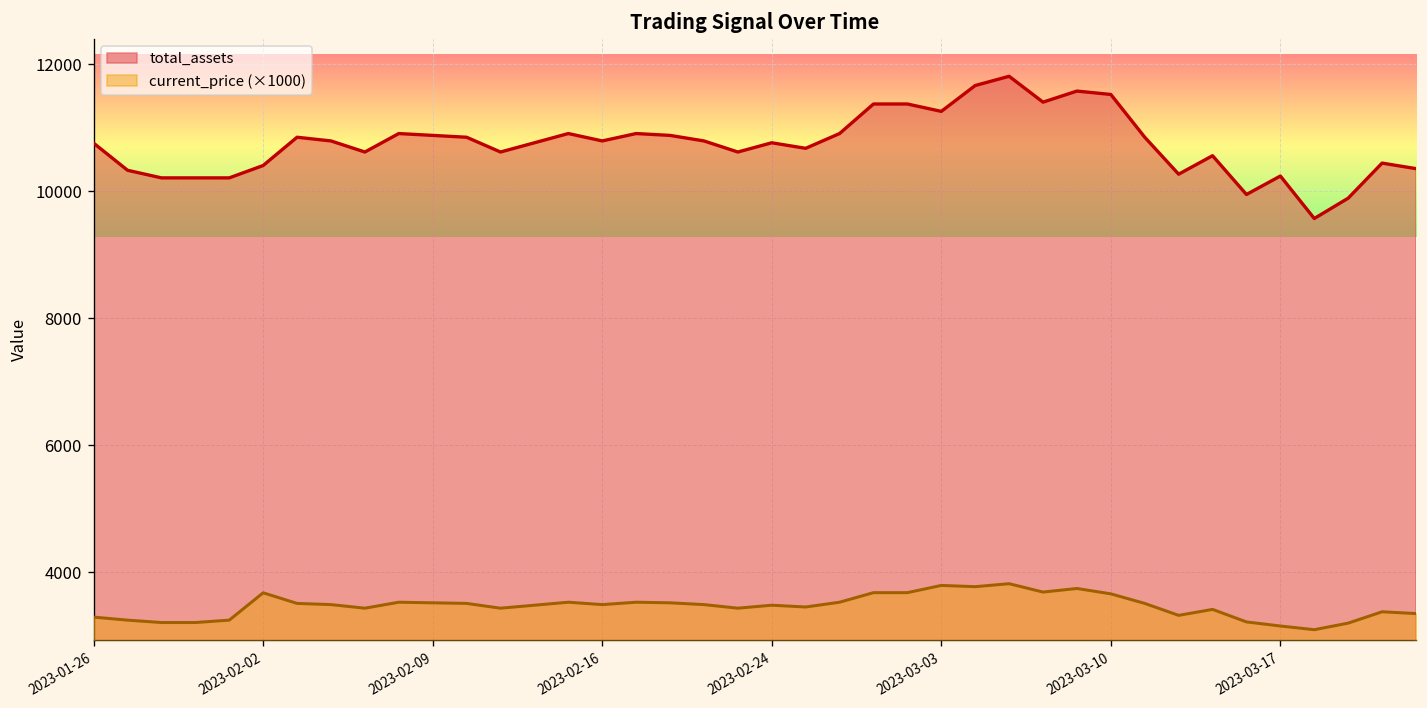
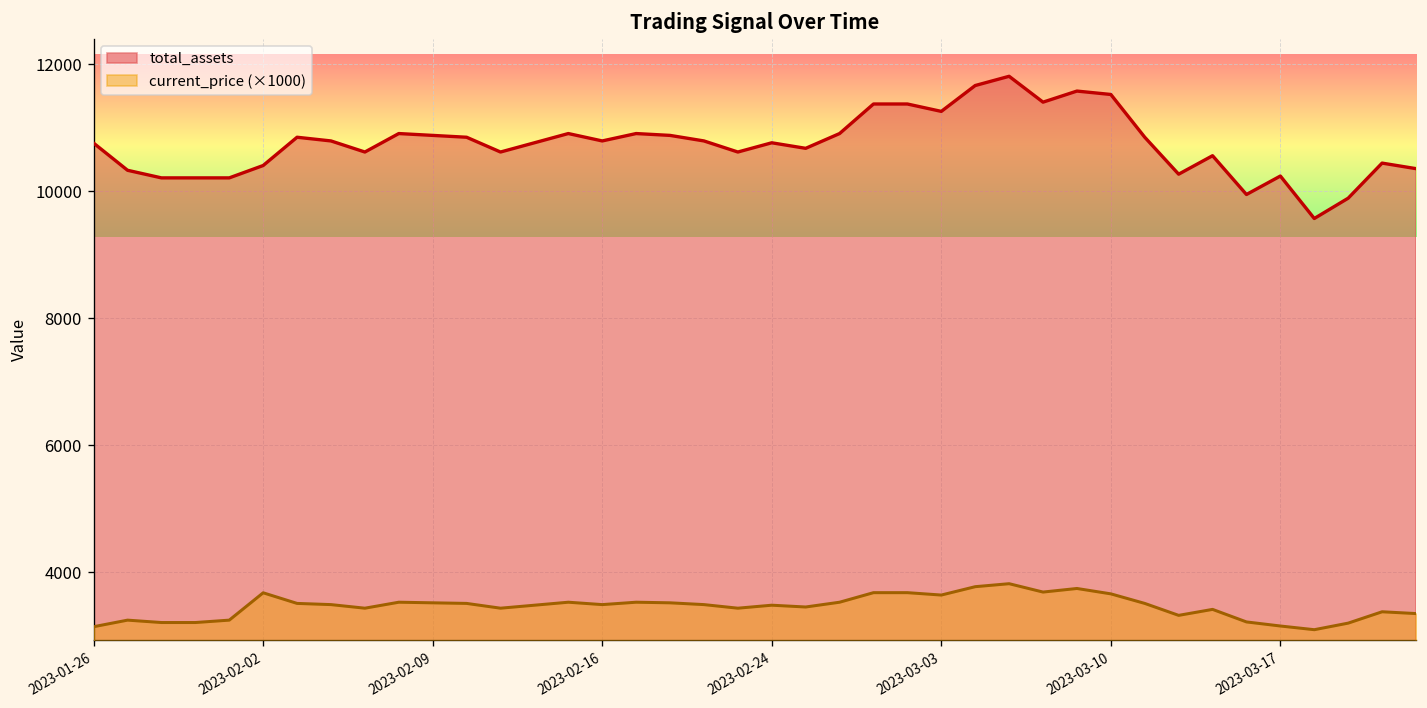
current_price (×1000), 2023-01-26: 3300 -> 3100
current_price (×1000), 2023-03-03: 3800 -> 3600
